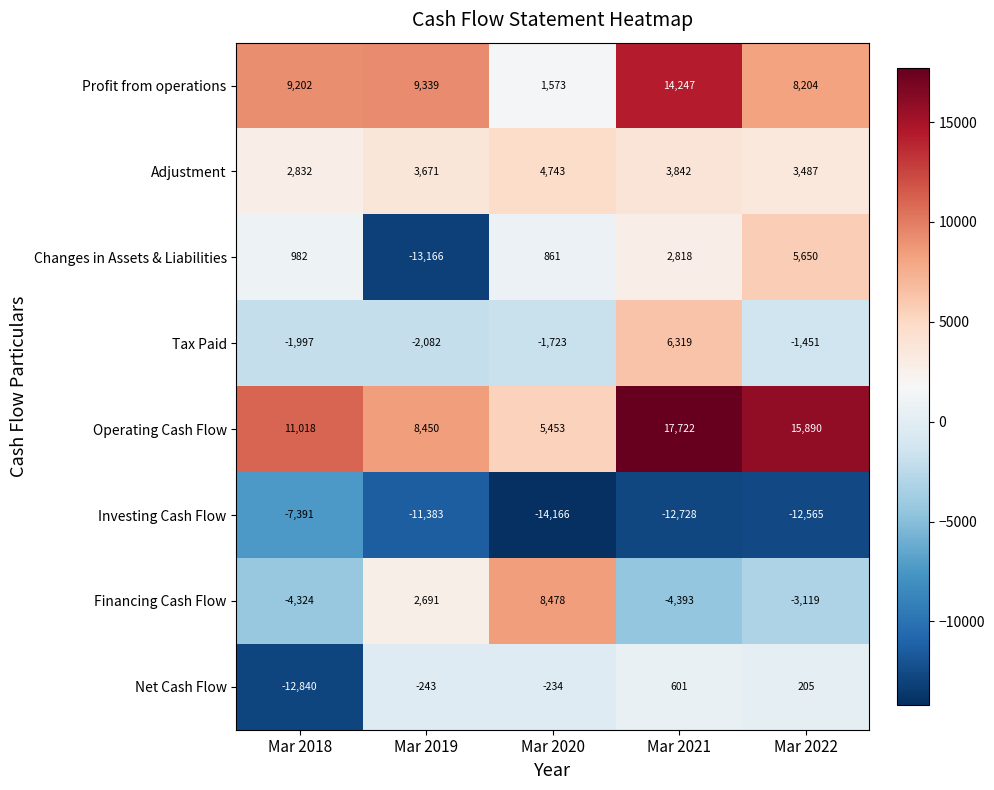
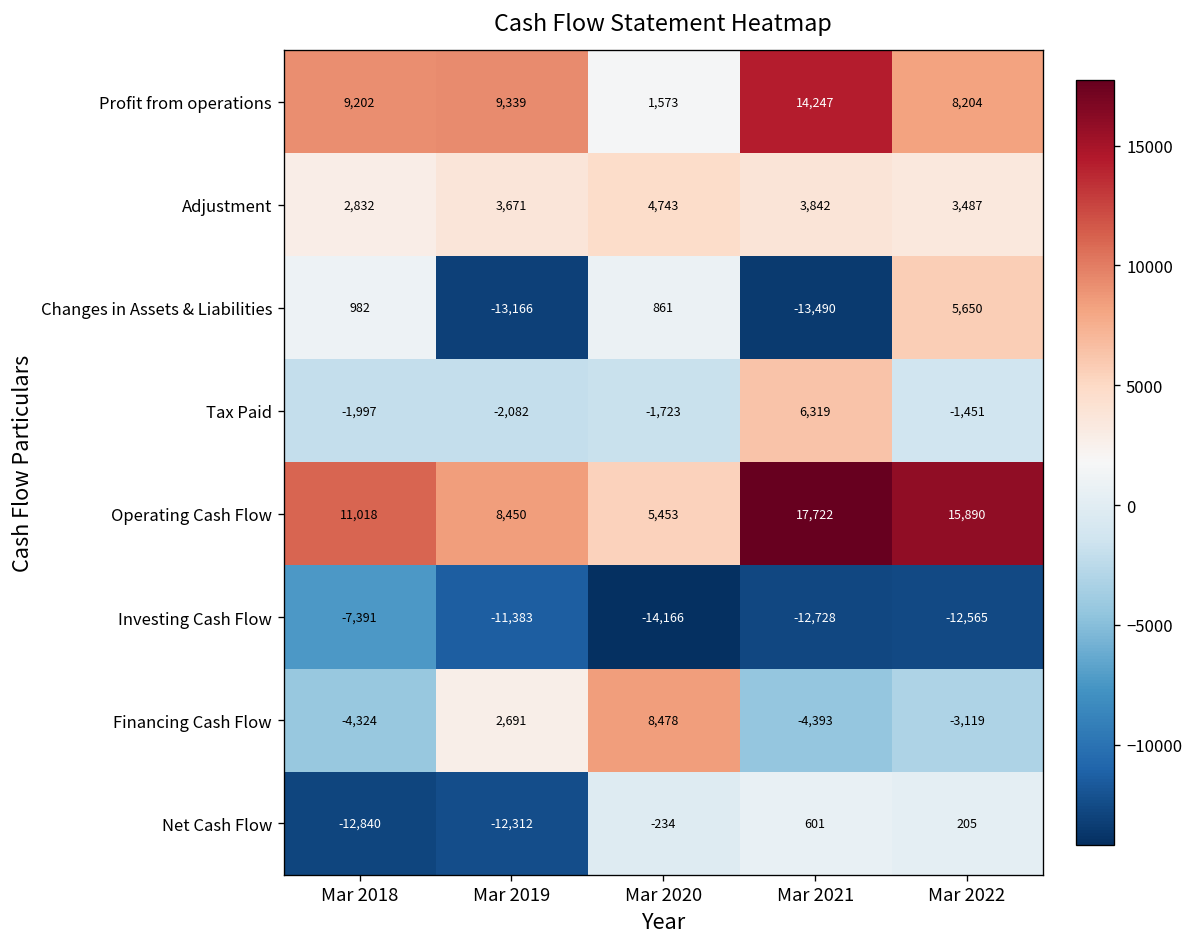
Changes in Assets & Liabilities, Mar 2021: 2,818 -> -13,490
Net Cash Flow, Mar 2019: -243 -> -12,312
